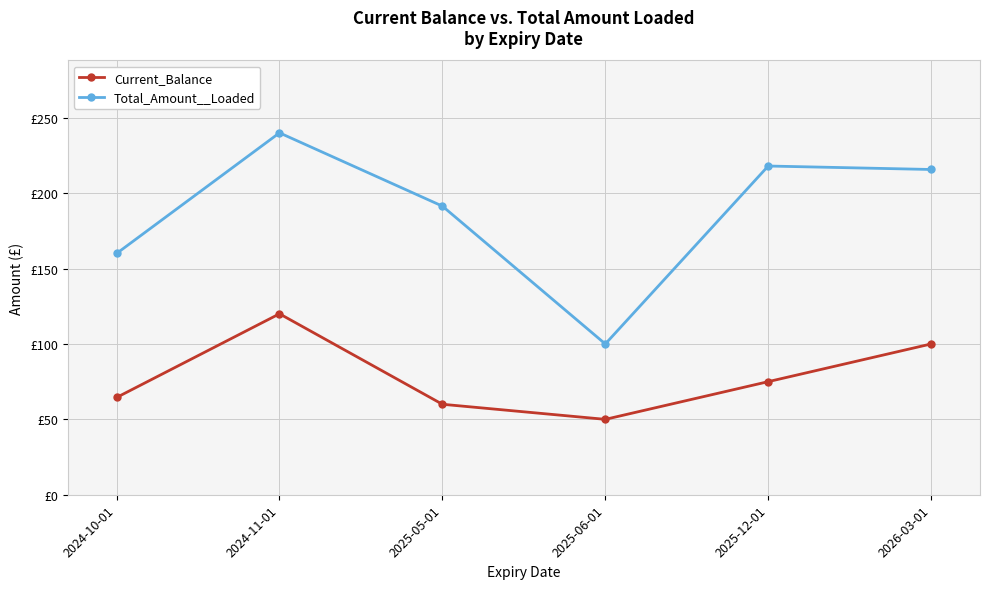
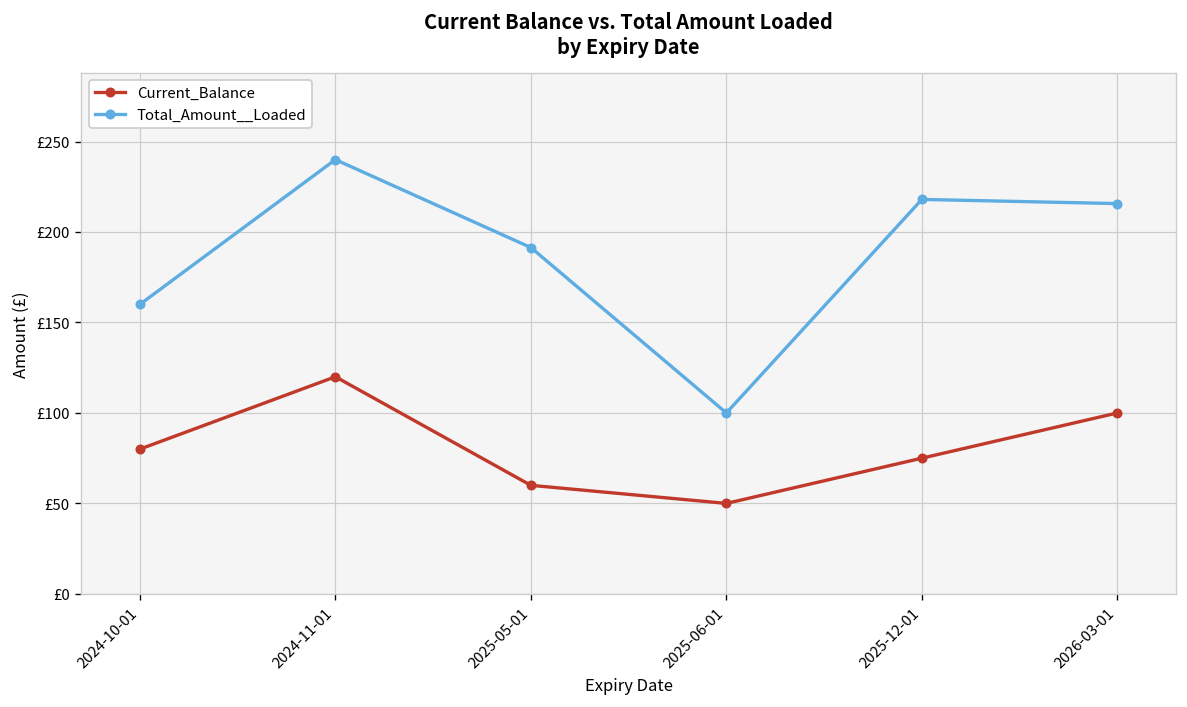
Current_Balance, 2024-10-01: £65 -> £80
